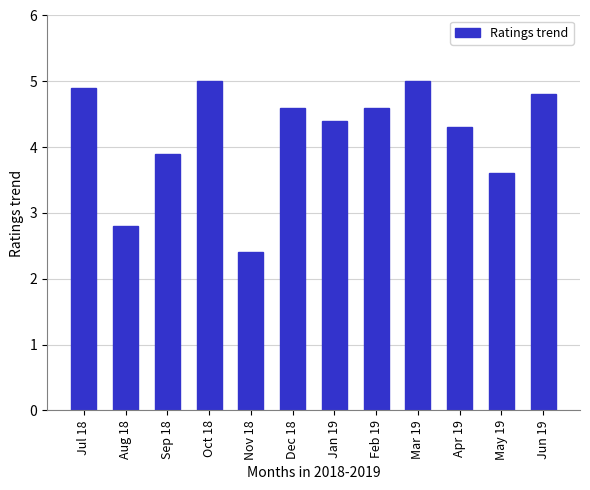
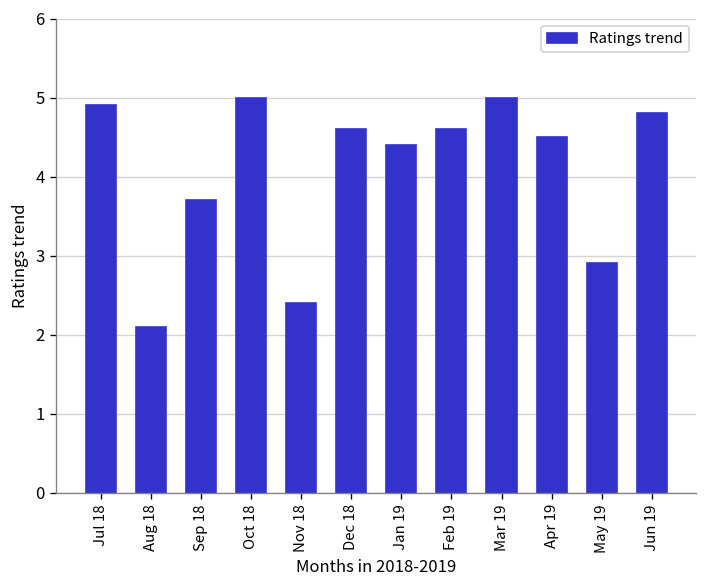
Aug 18: 2.8 -> 2.1
Sep 18: 3.9 -> 3.7
Apr 19: 4.3 -> 4.5
May 19: 3.6 -> 2.9
